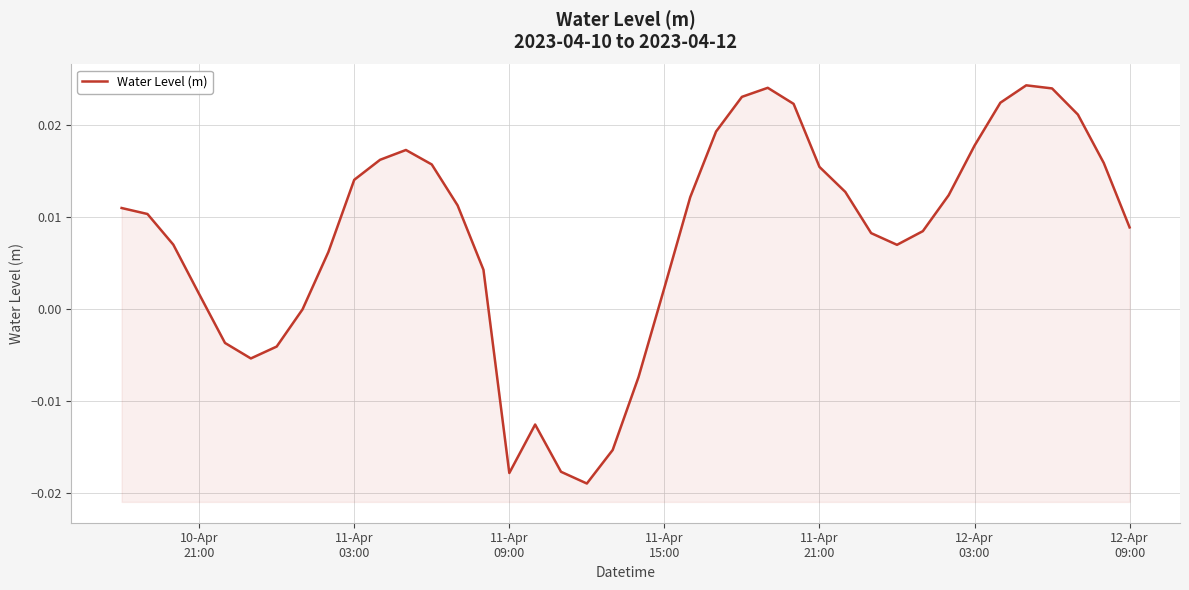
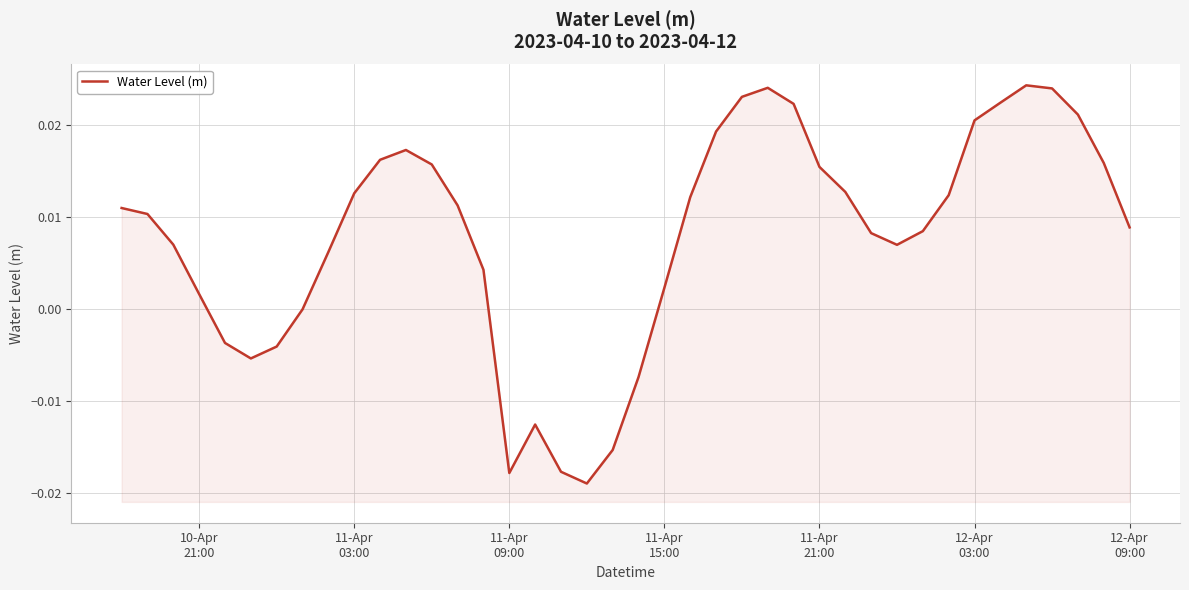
11-Apr 03:00: 0.014 -> 0.013
12-Apr 03:00: 0.018 -> 0.020
